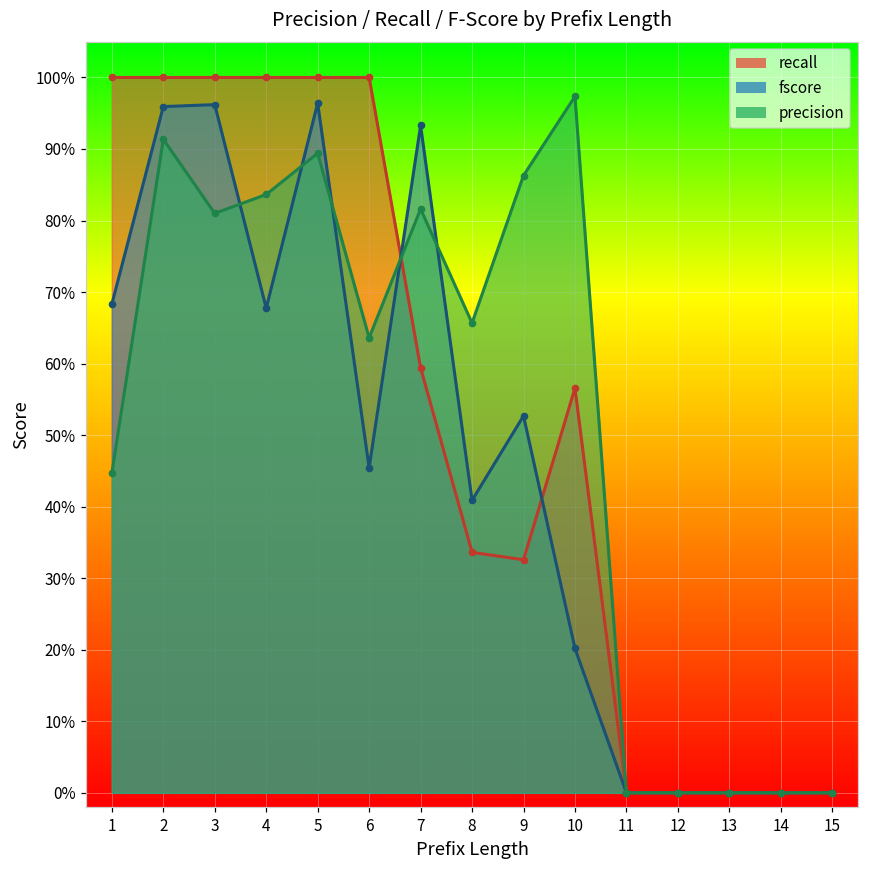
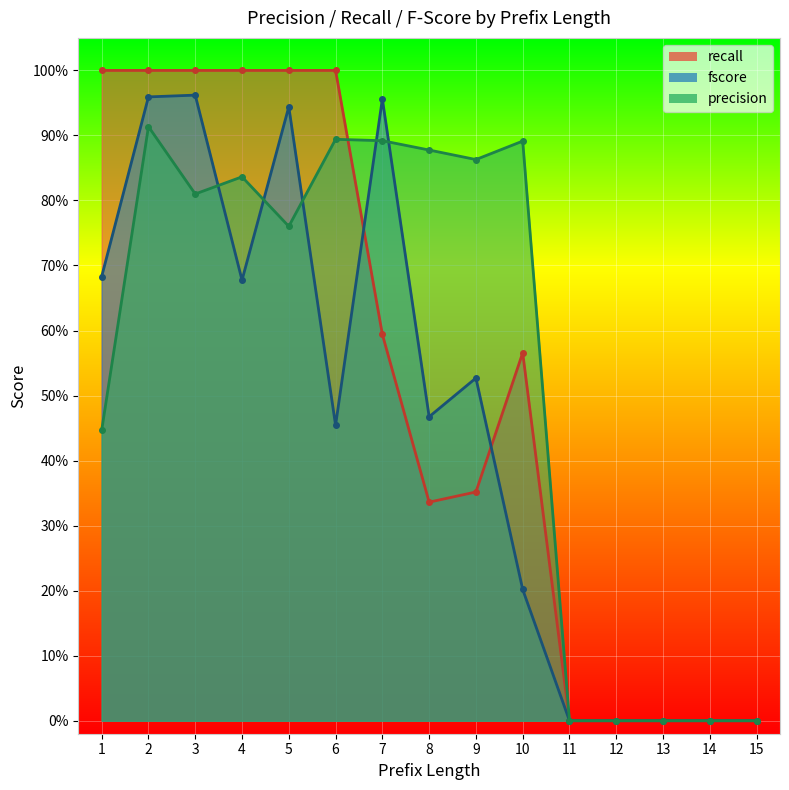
fscore, 5: 96% -> 94%
precision, 5: 89% -> 76%
precision, 6: 64% -> 89%
fscore, 7: 93% -> 96%
precision, 7: 82% -> 89%
fscore, 8: 41% -> 47%
precision, 8: 66% -> 88%
recall, 9: 33% -> 35%
precision, 10: 97% -> 89%
